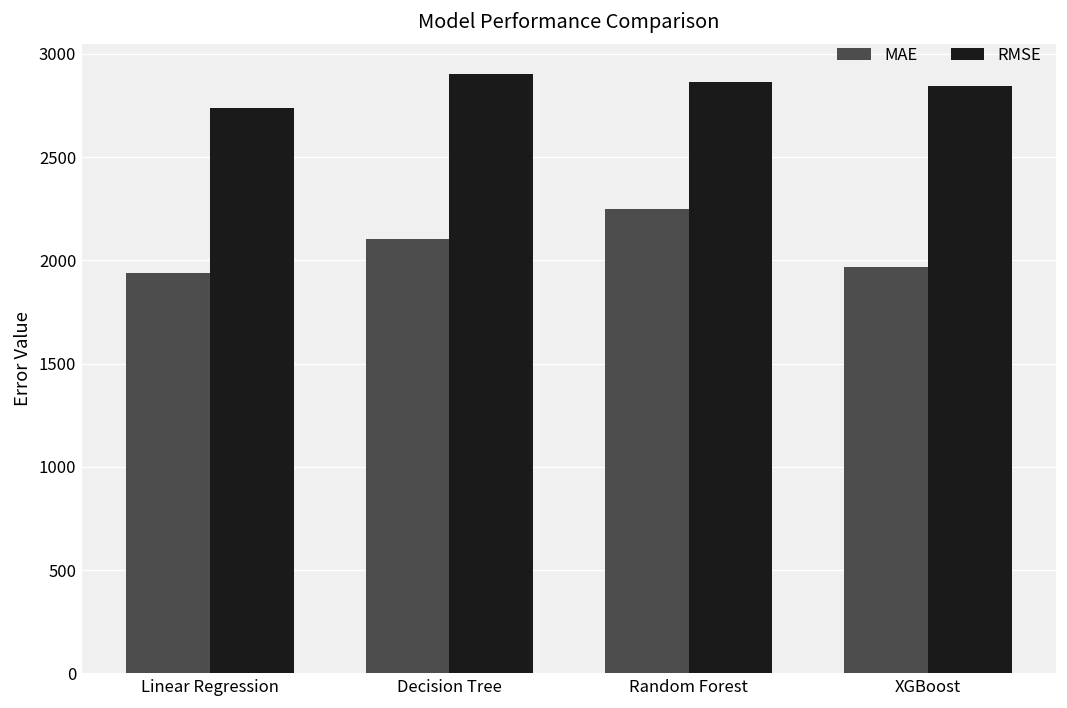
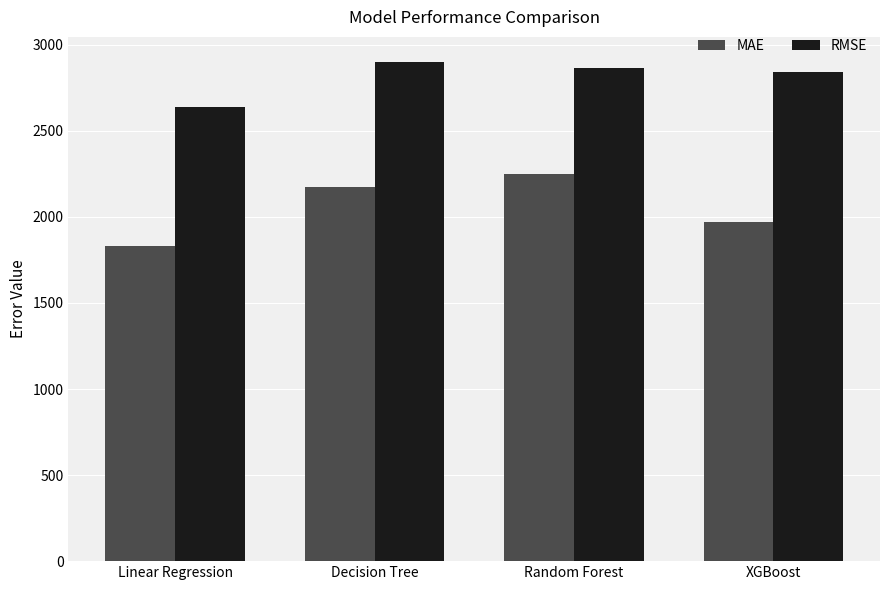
MAE, Linear Regression: 1940 -> 1830
RMSE, Linear Regression: 2740 -> 2640
MAE, Decision Tree: 2100 -> 2170
